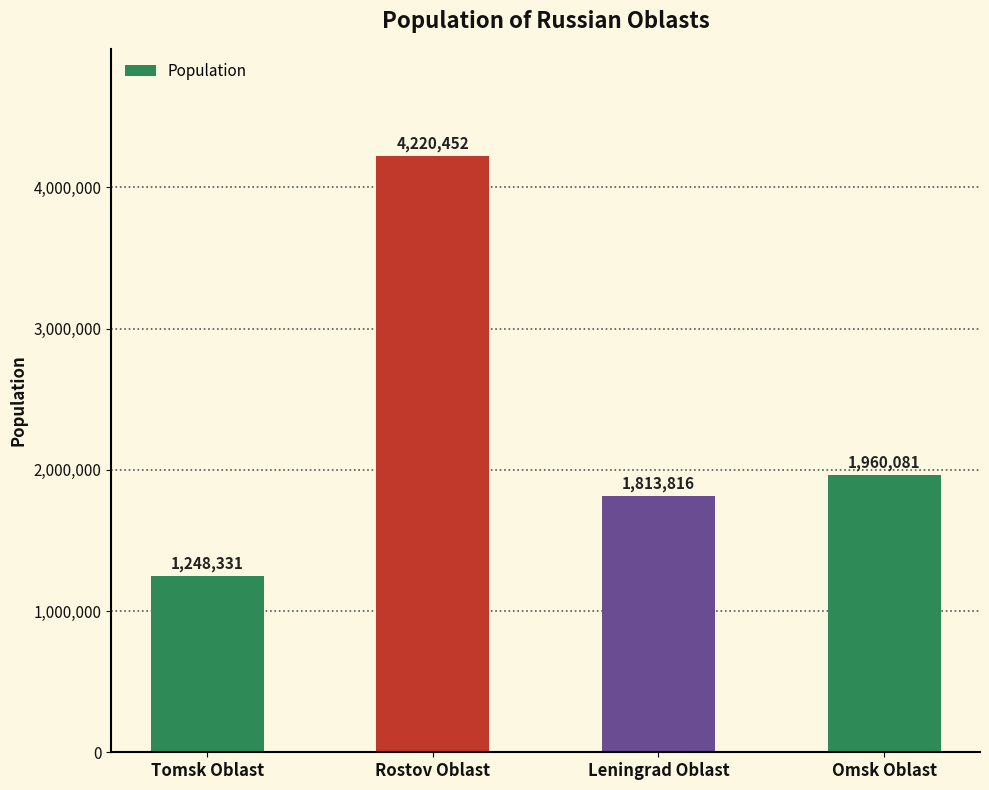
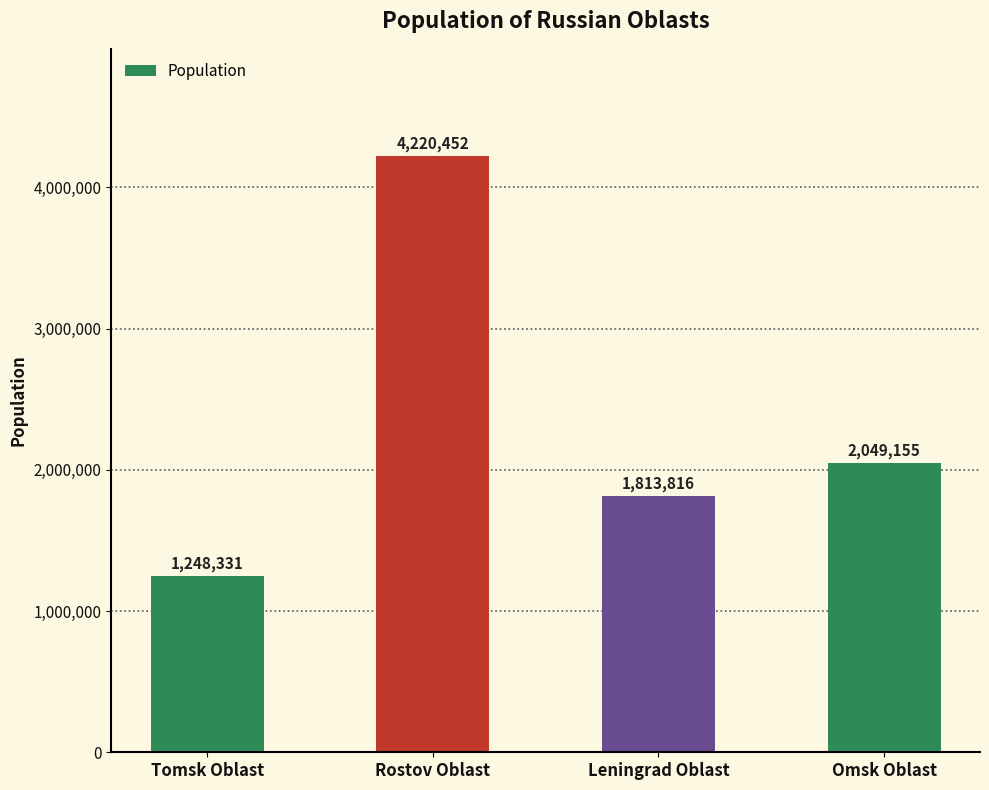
Omsk Oblast: 1,960,081 -> 2,049,155
